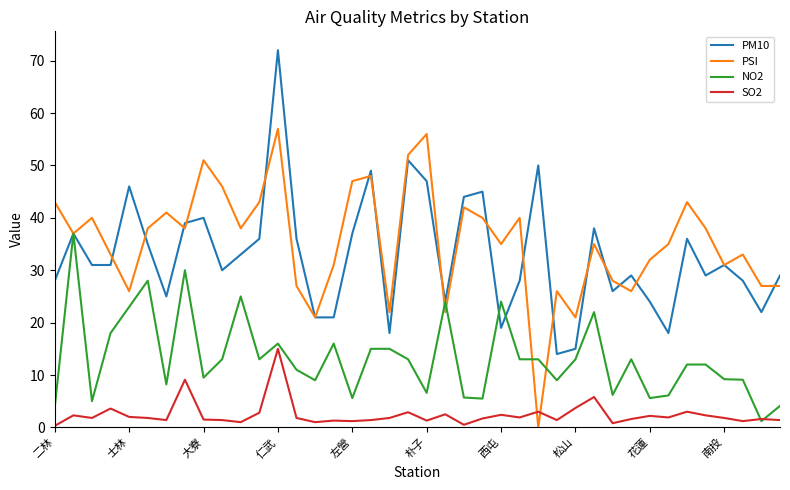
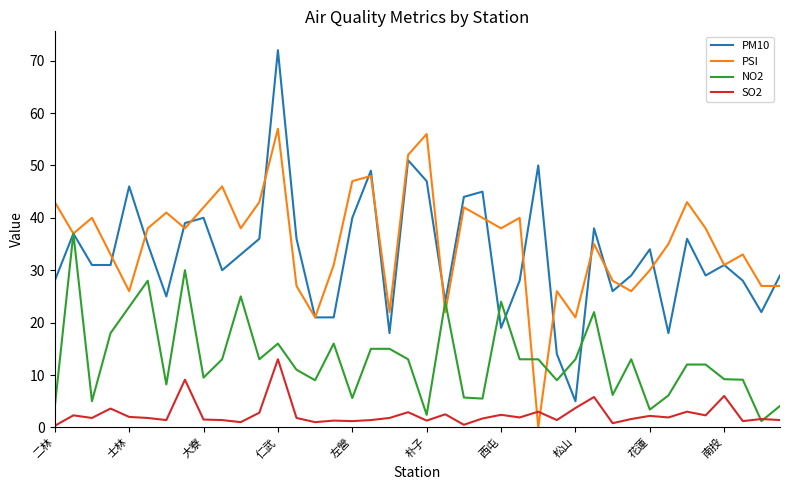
PSI, 大寮: 51 -> 42
SO2, 仁武: 15 -> 13
PM10, 左營: 37 -> 40
NO2, 朴子: 7 -> 2
PSI, 西屯: 35 -> 38
PM10, 松山: 15 -> 5
PM10, 花蓮: 24 -> 34
PSI, 花蓮: 32 -> 30
NO2, 花蓮: 6 -> 3
SO2, 南投: 2 -> 6
